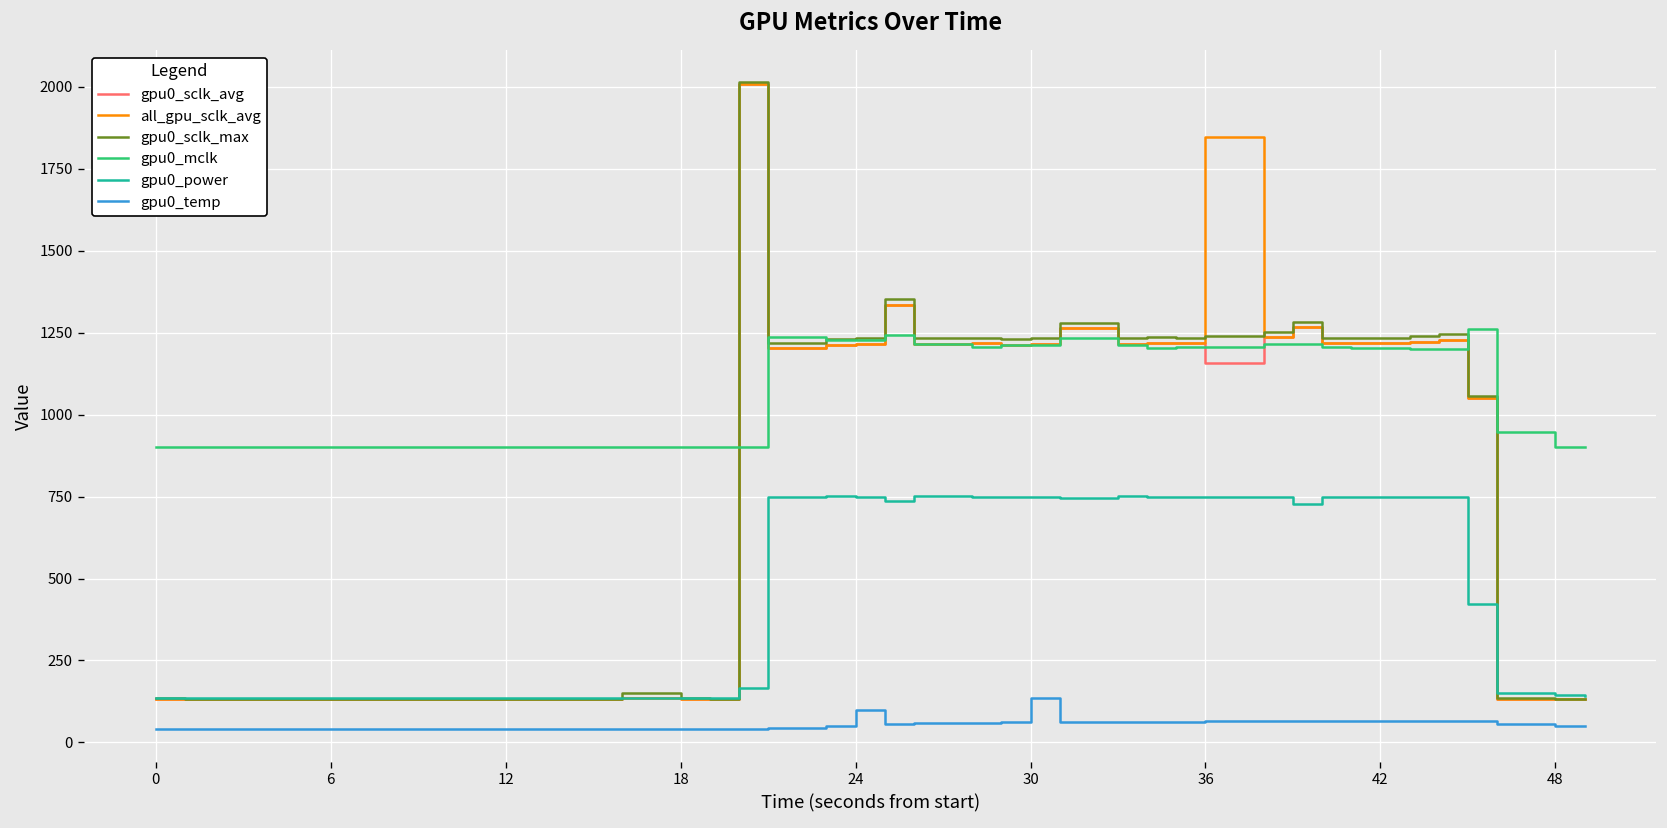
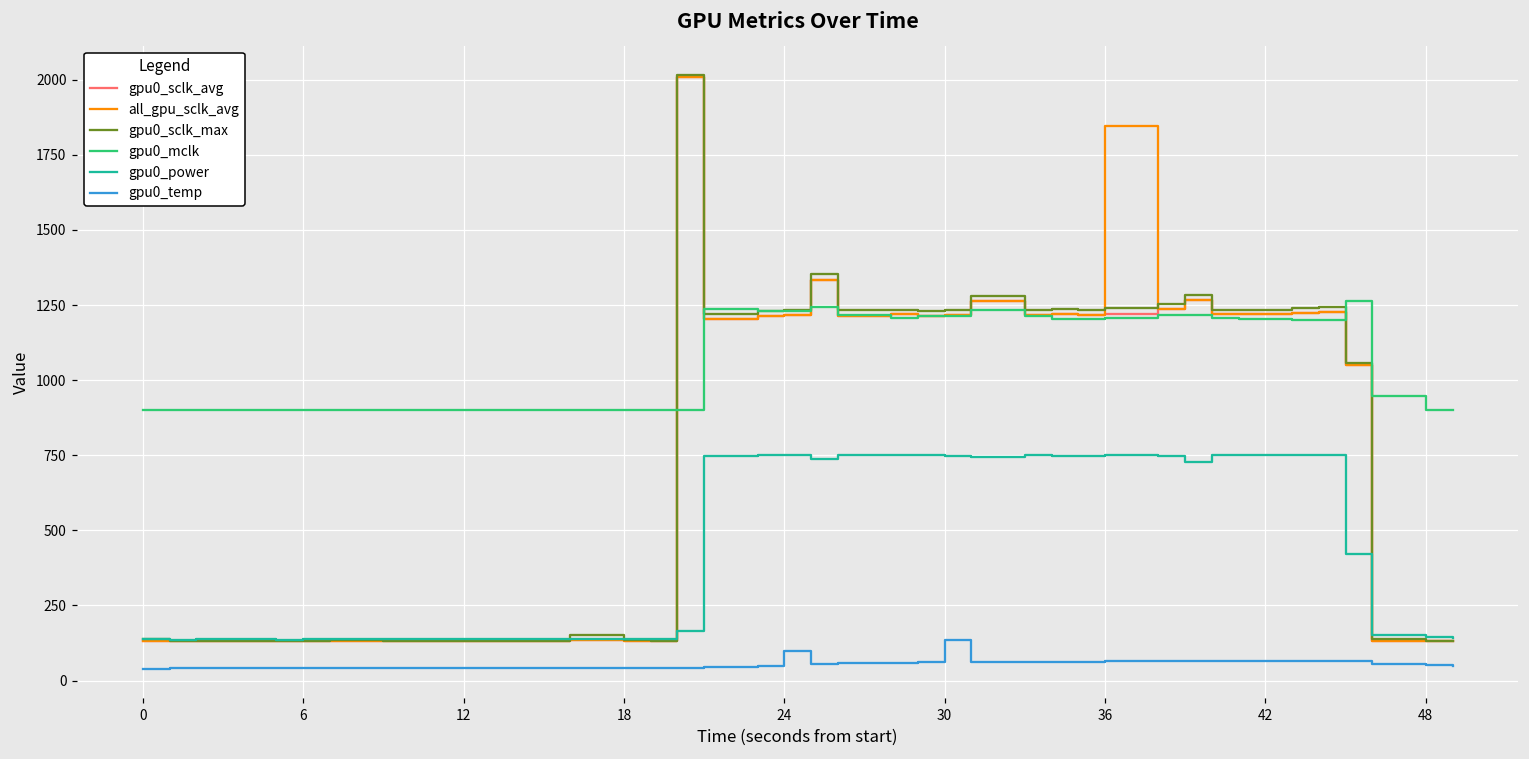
gpu0_sclk_avg, 36: 1160 -> 1220
